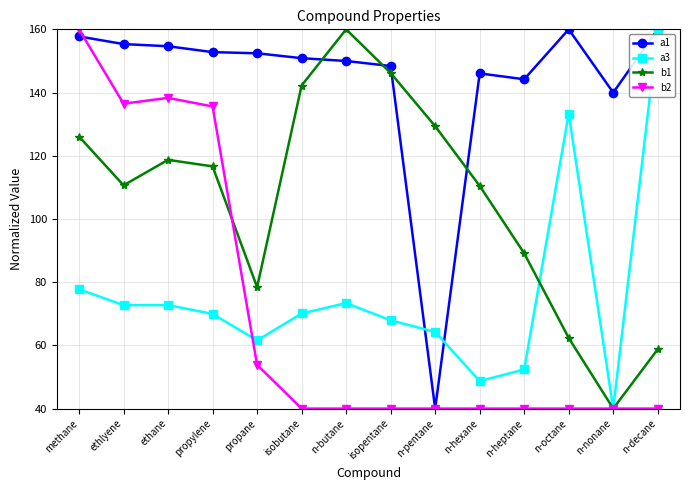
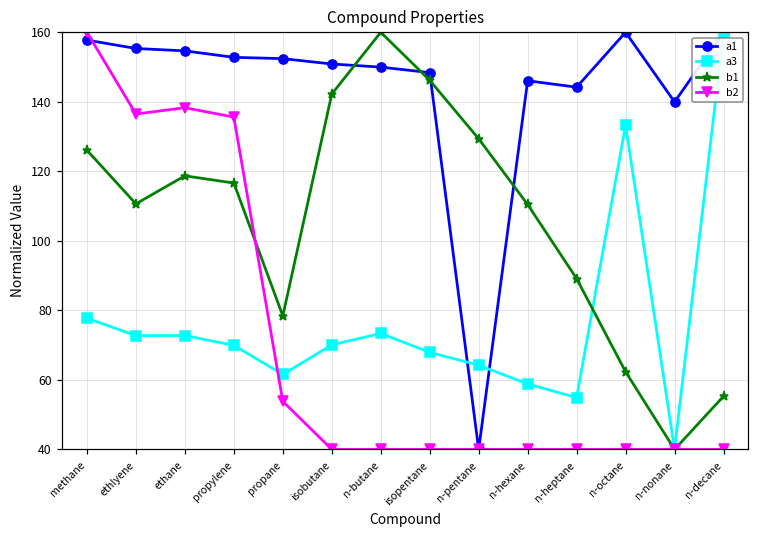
a3, n-hexane: 49 -> 59
a3, n-heptane: 52 -> 55
b1, n-decane: 59 -> 55
